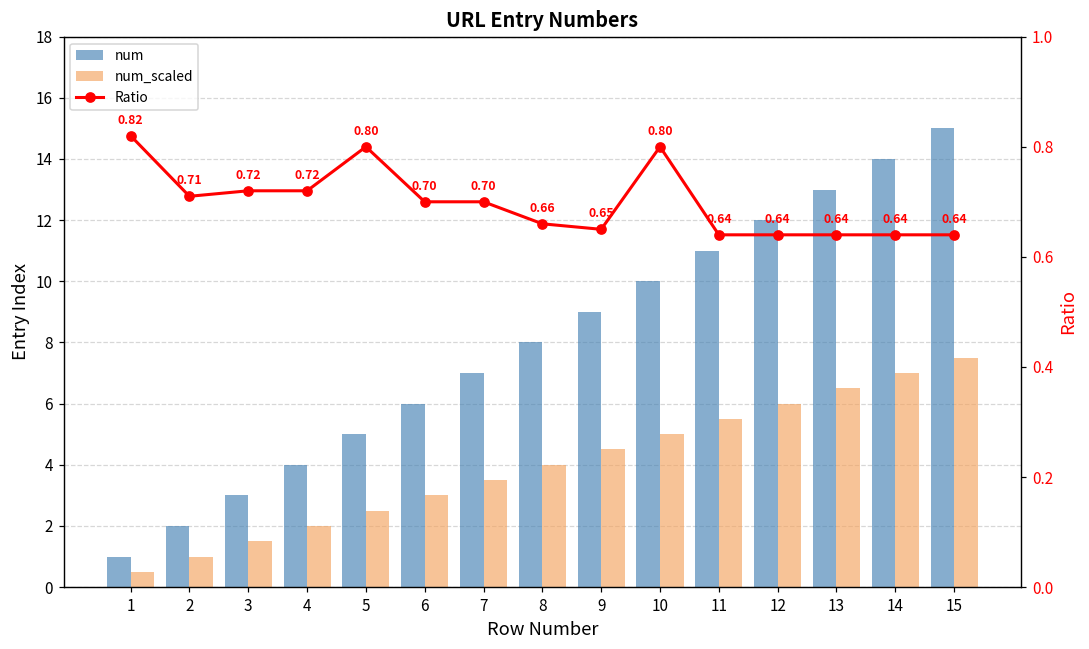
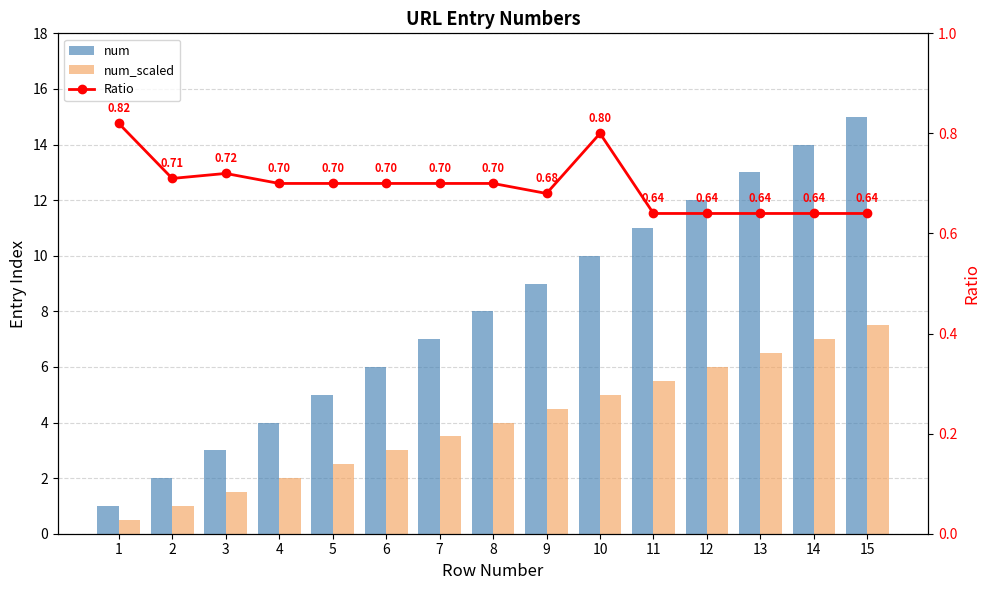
Ratio, 4: 0.72 -> 0.70
Ratio, 5: 0.80 -> 0.70
Ratio, 8: 0.66 -> 0.70
Ratio, 9: 0.65 -> 0.68
